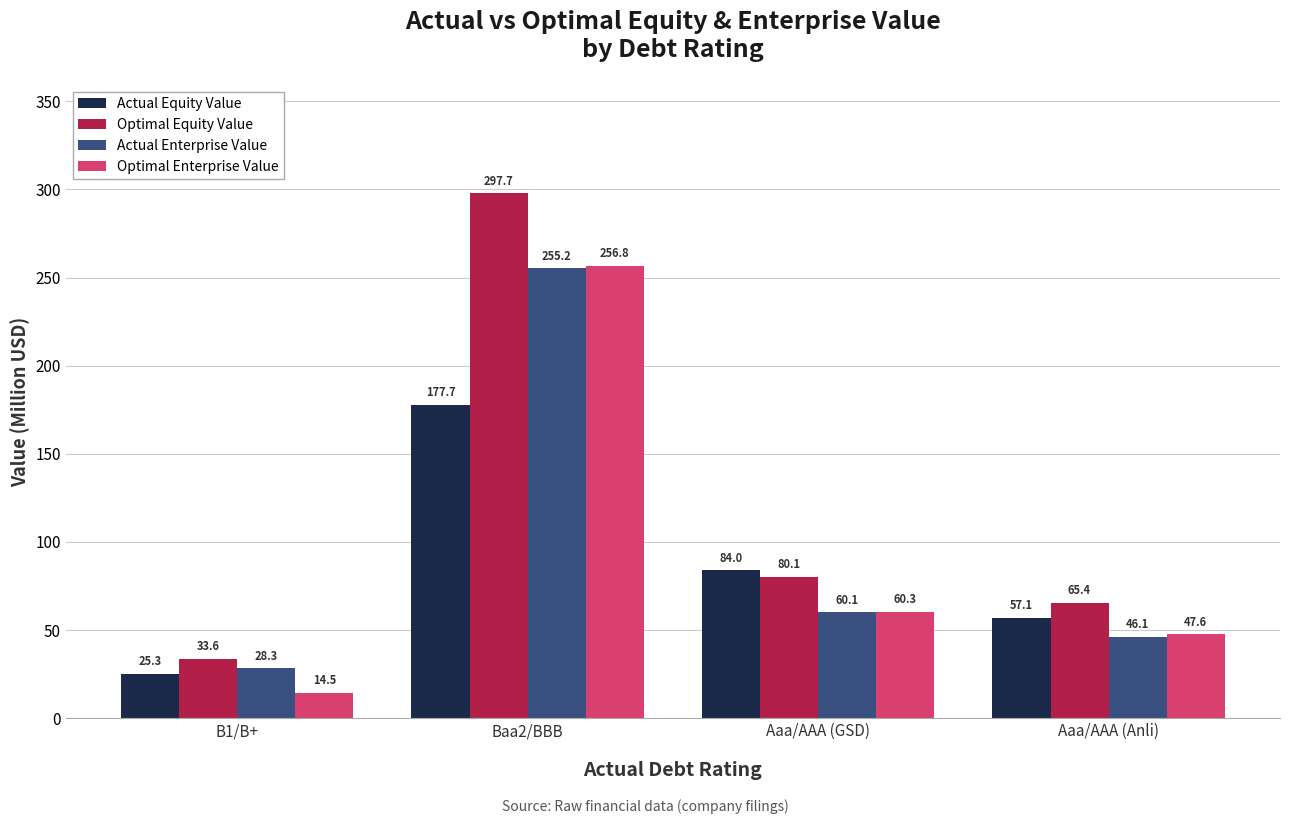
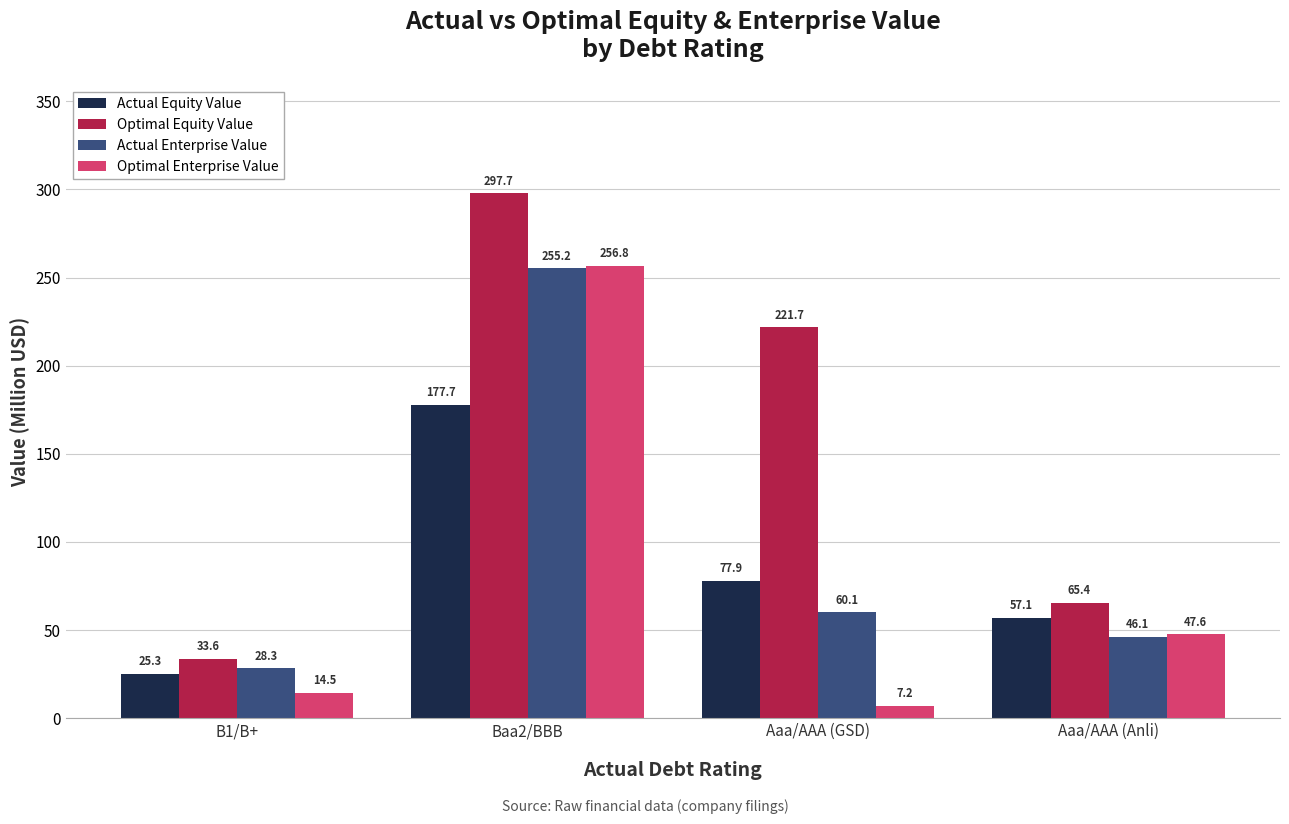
Actual Equity Value, Aaa/AAA (GSD): 84.0 -> 77.9
Optimal Equity Value, Aaa/AAA (GSD): 80.1 -> 221.7
Optimal Enterprise Value, Aaa/AAA (GSD): 60.3 -> 7.2
